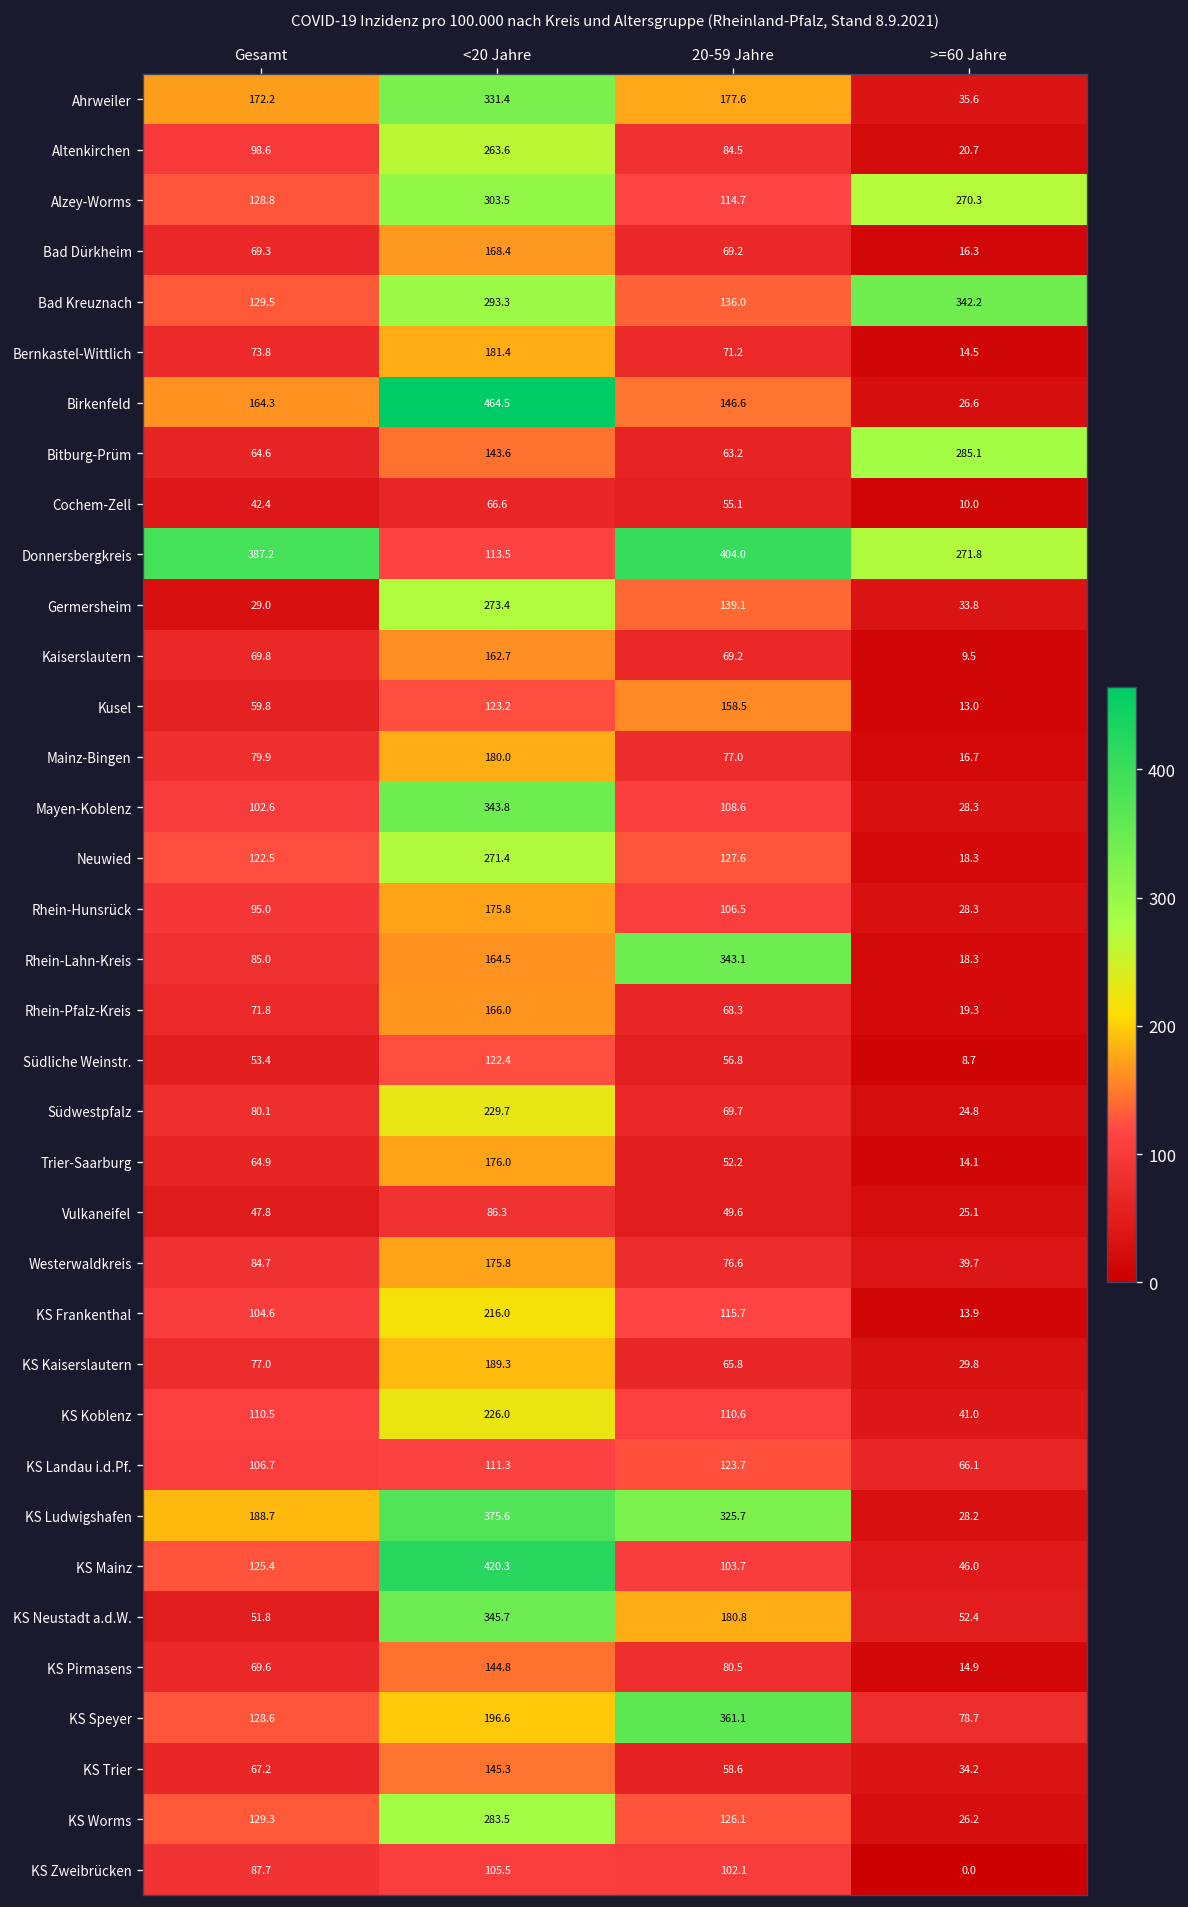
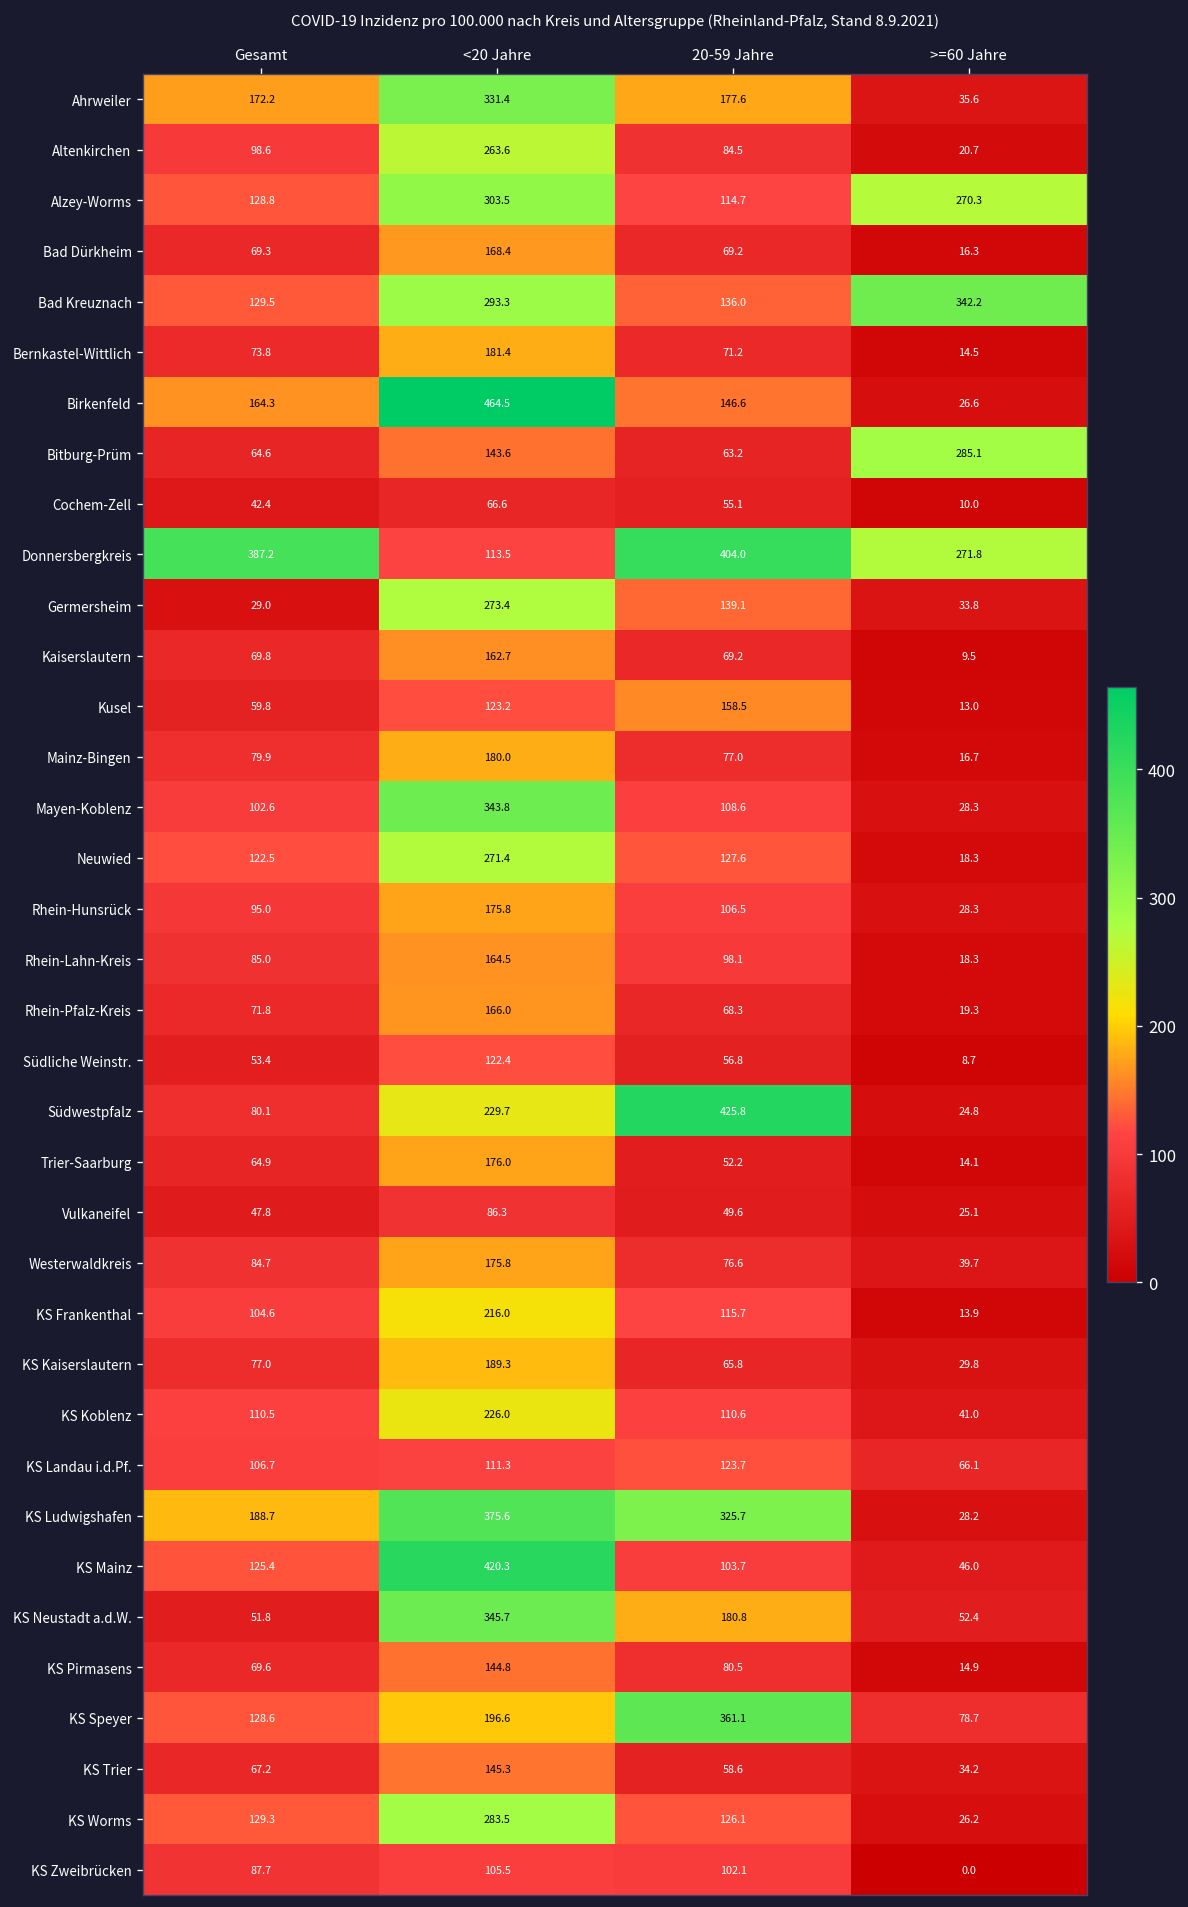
Rhein-Lahn-Kreis, 20-59 Jahre: 343.1 -> 98.1
Südwestpfalz, 20-59 Jahre: 69.7 -> 425.8
